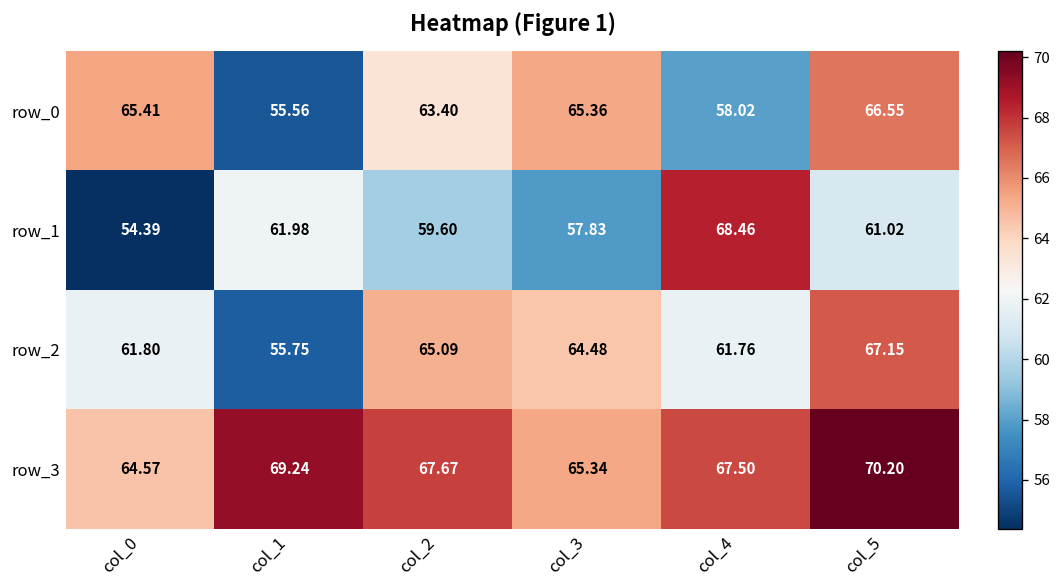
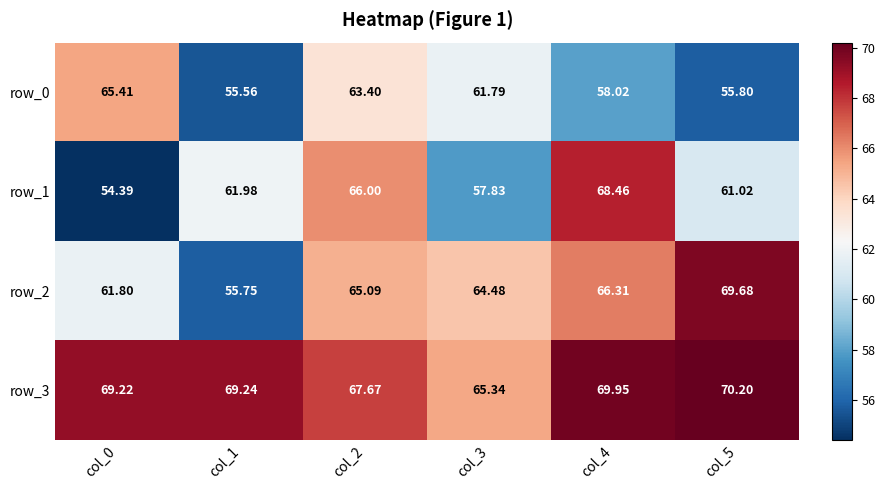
row_0, col_3: 65.36 -> 61.79
row_0, col_5: 66.55 -> 55.80
row_1, col_2: 59.60 -> 66.00
row_2, col_4: 61.76 -> 66.31
row_2, col_5: 67.15 -> 69.68
row_3, col_0: 64.57 -> 69.22
row_3, col_4: 67.50 -> 69.95
